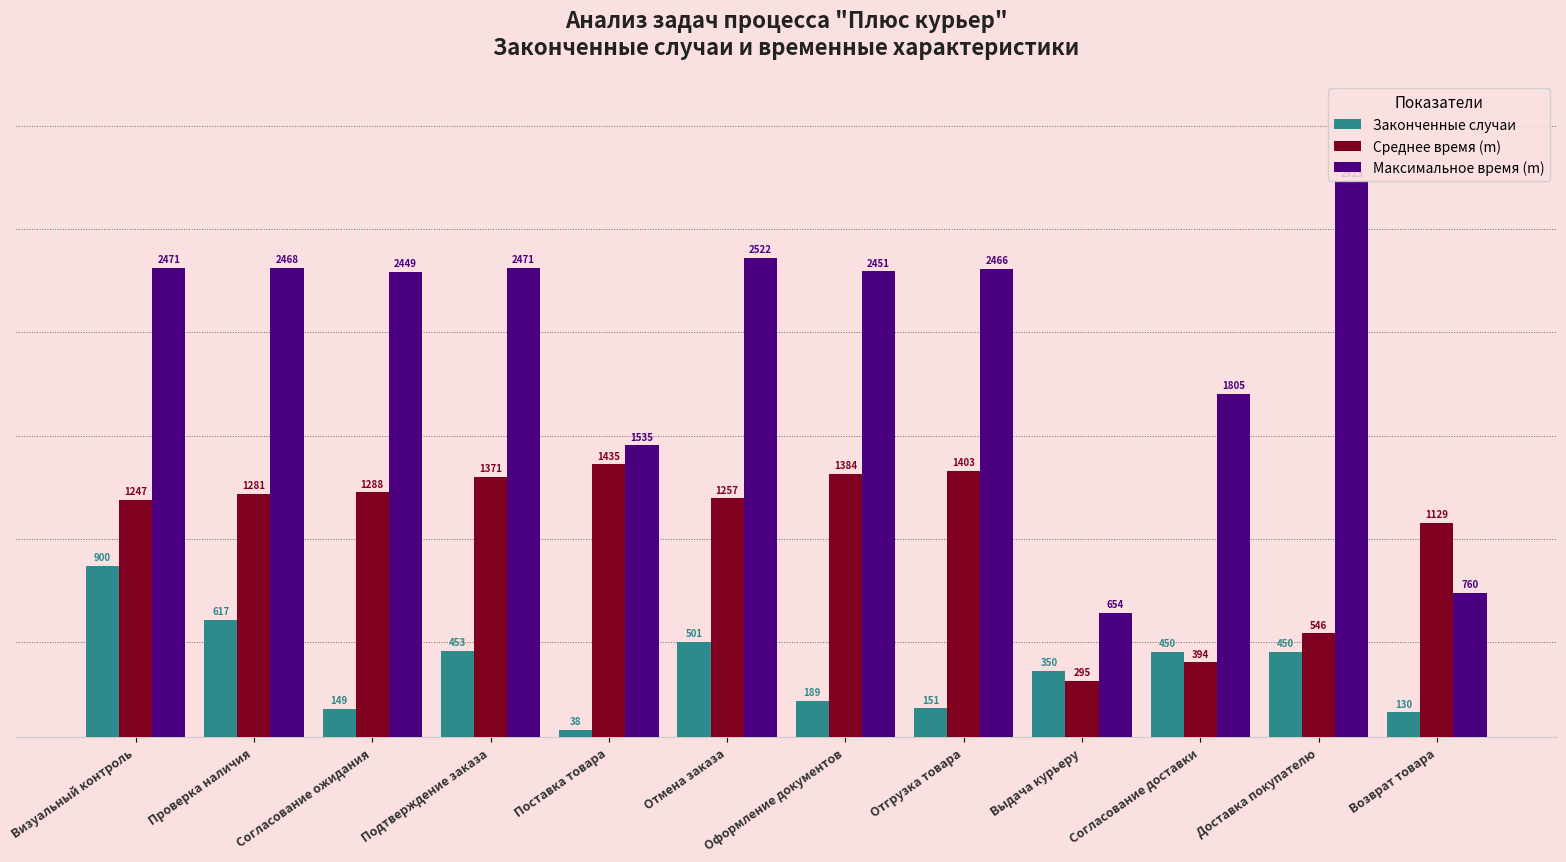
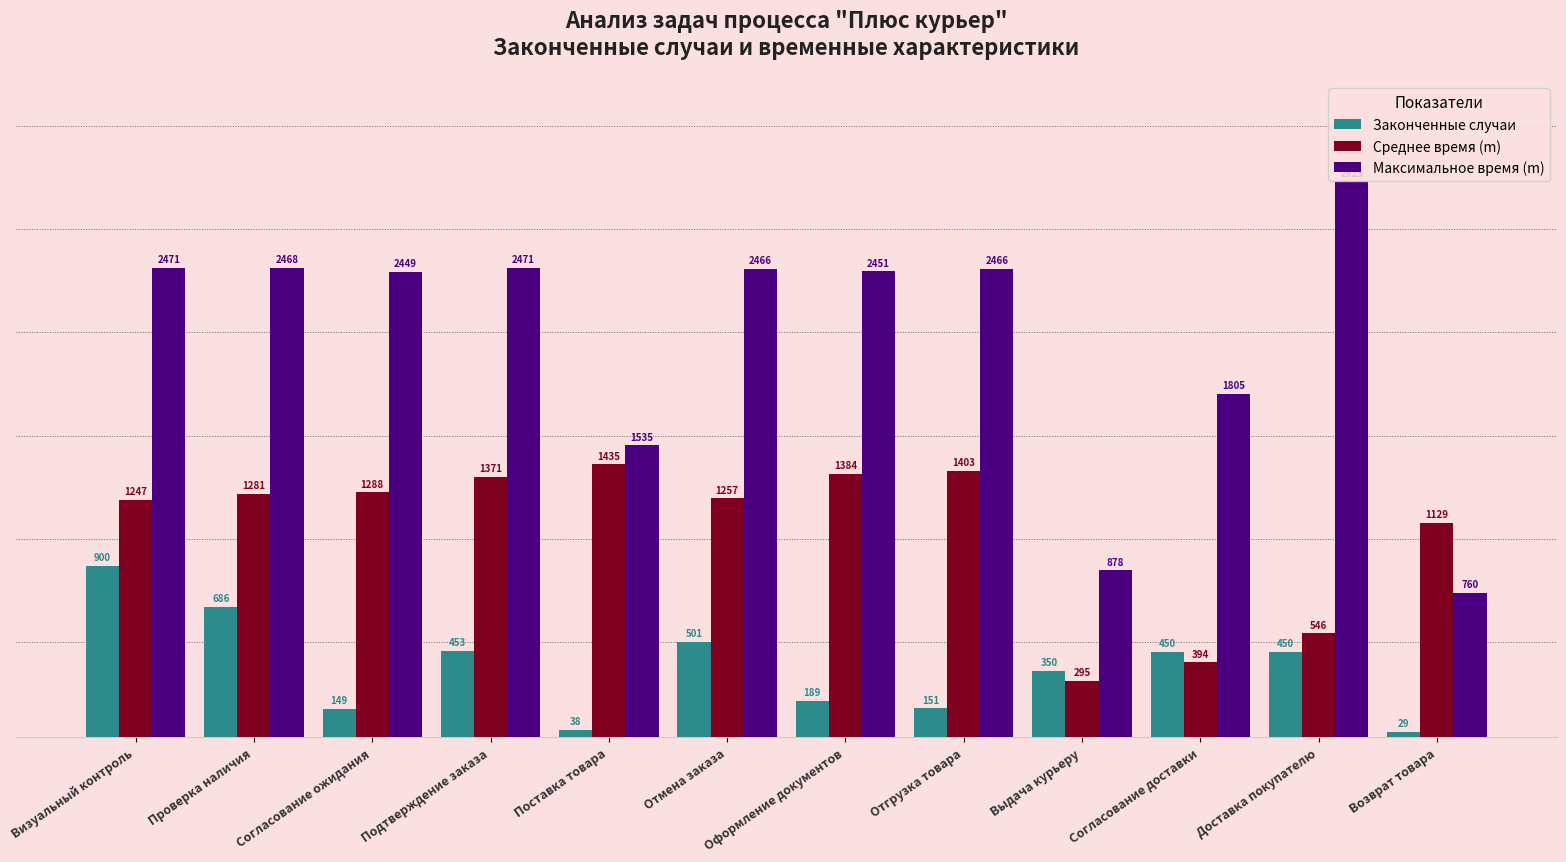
Законченные случаи, Проверка наличия: 617 -> 686
Максимальное время (m), Отмена заказа: 2522 -> 2466
Максимальное время (m), Выдача курьеру: 654 -> 878
Законченные случаи, Возврат товара: 130 -> 29
